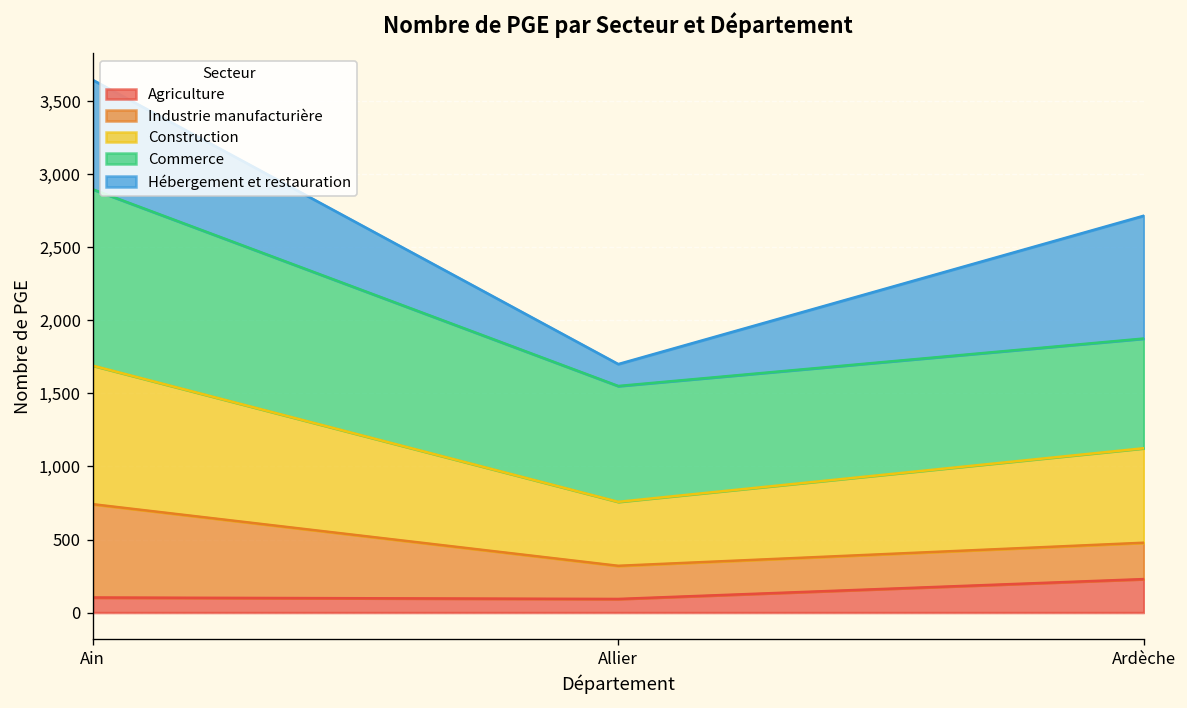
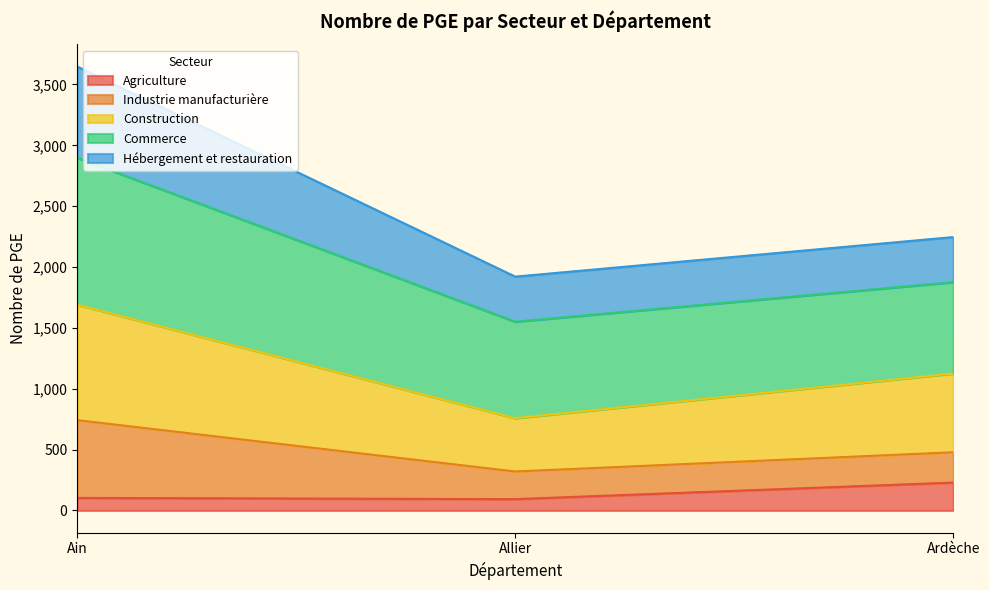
Hébergement et restauration, Allier: 150 -> 370
Hébergement et restauration, Ardèche: 840 -> 370
